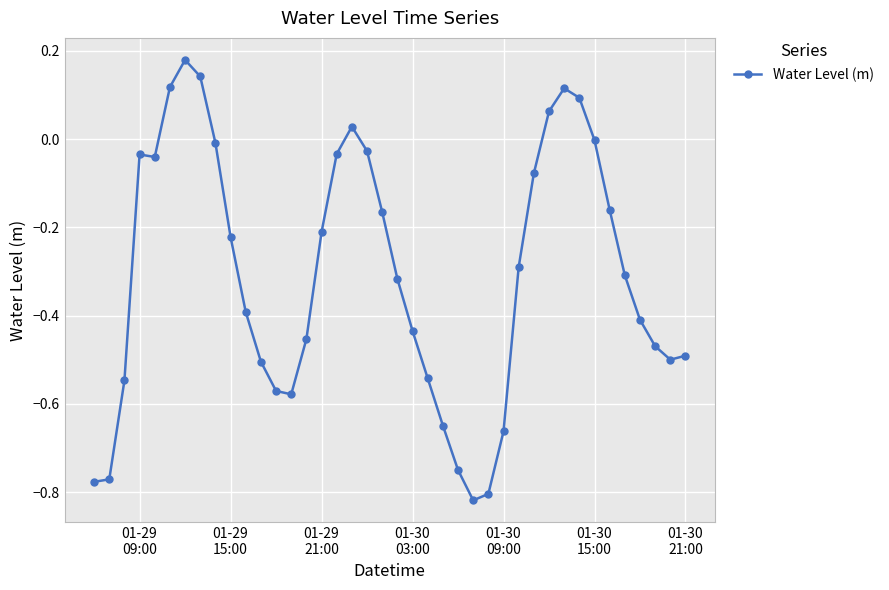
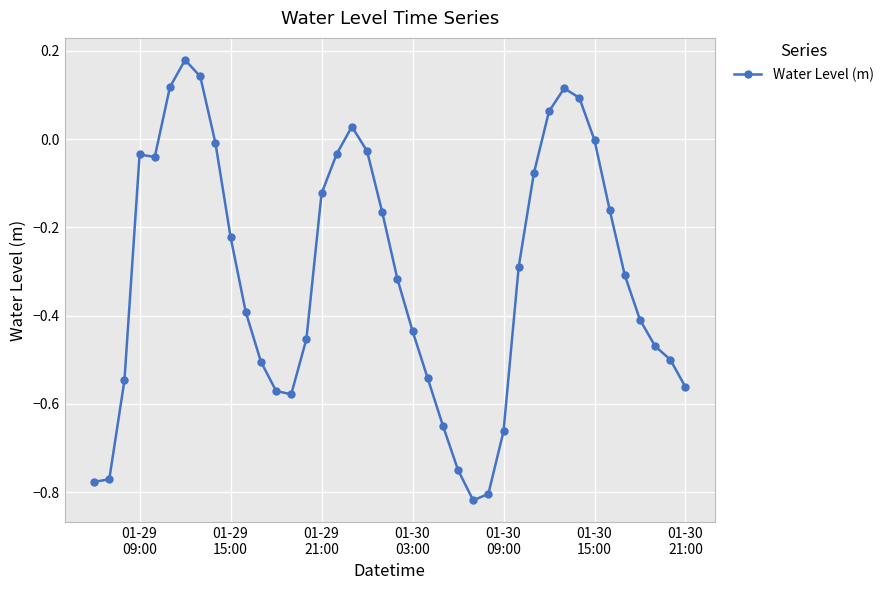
01-29 21:00: -0.21 -> -0.12
01-30 21:00: -0.49 -> -0.56
